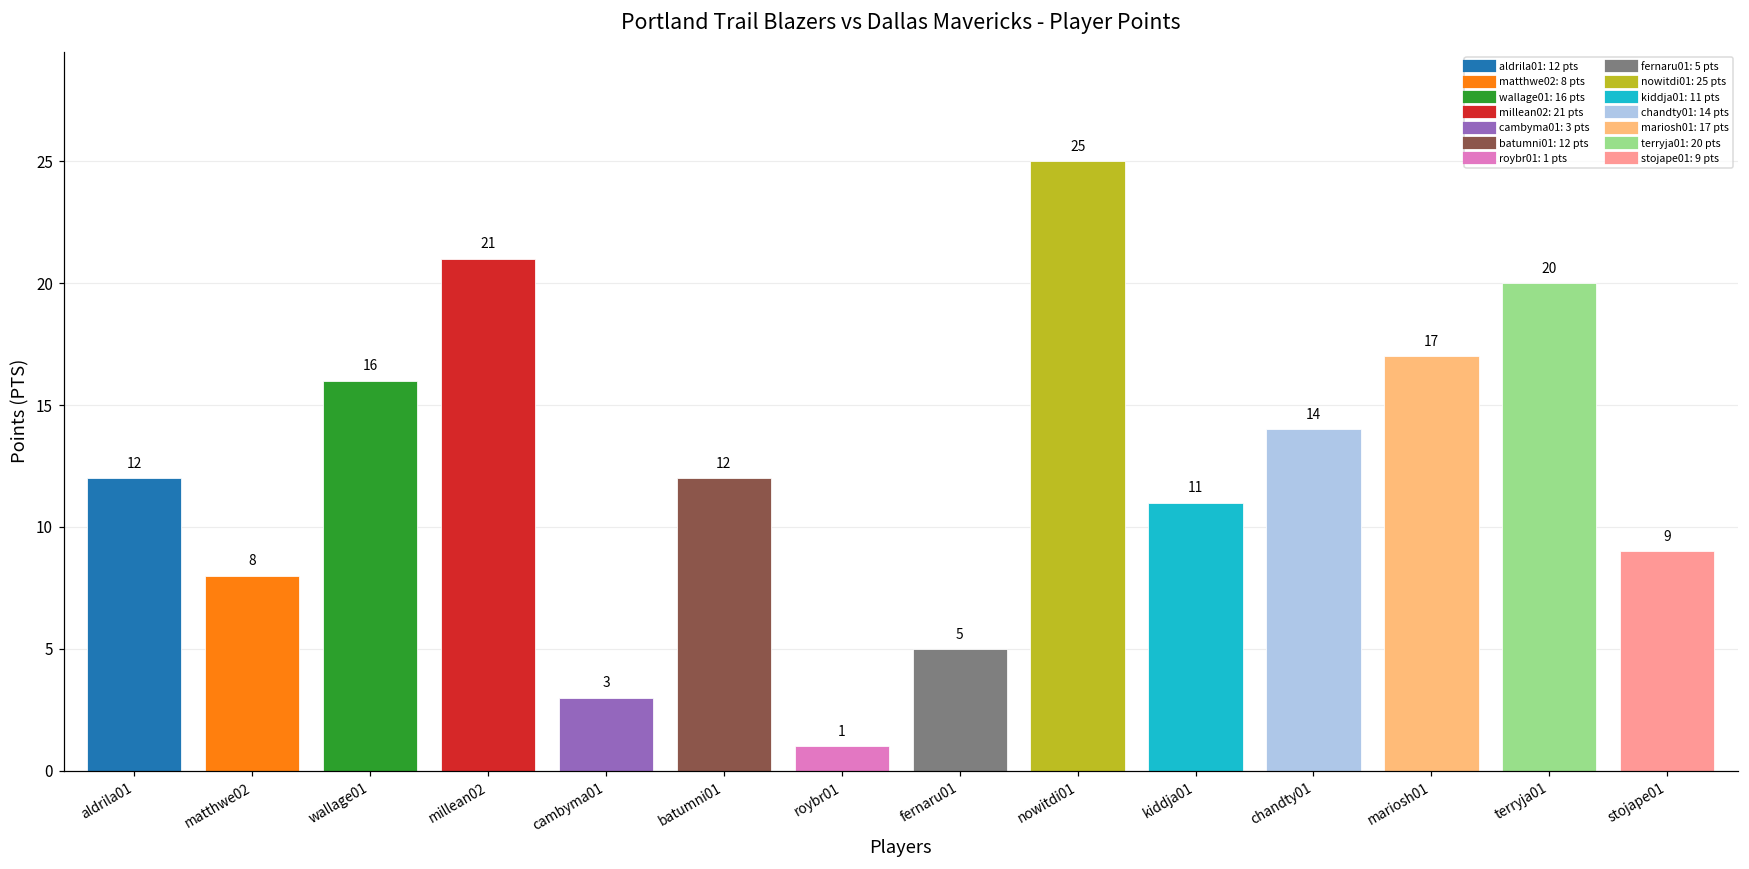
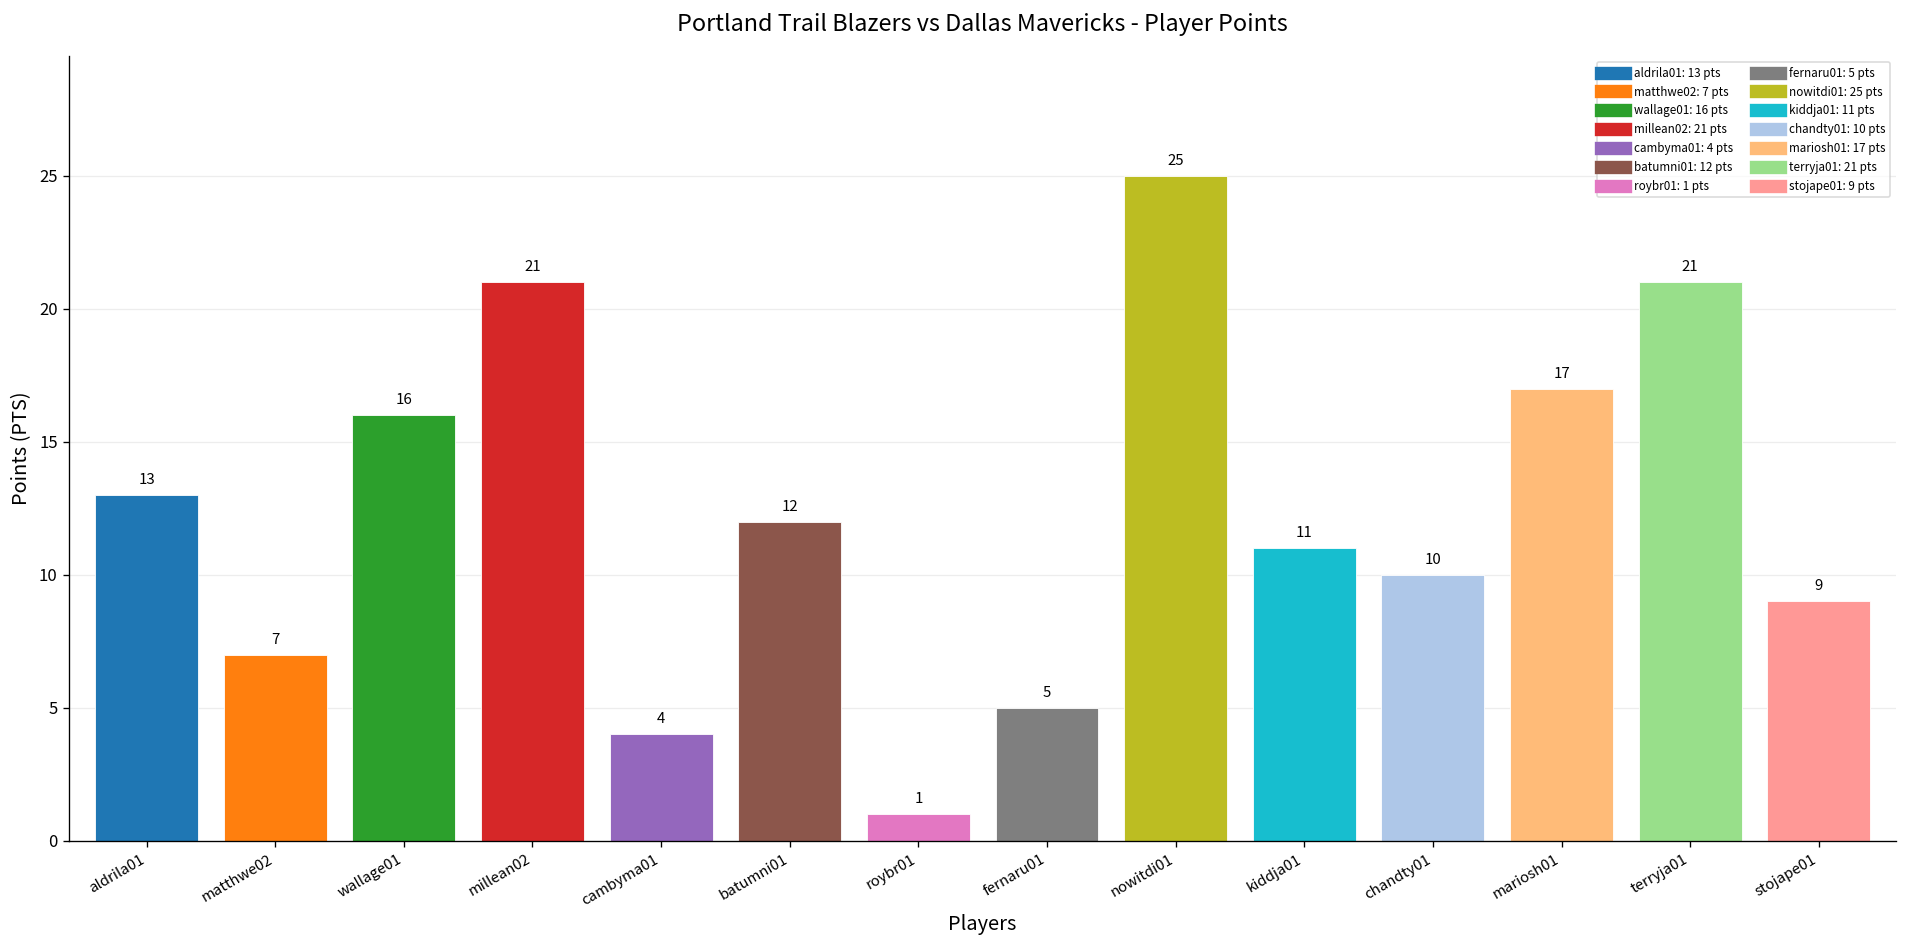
aldrila01: 12 -> 13
matthwe02: 8 -> 7
cambyma01: 3 -> 4
chandty01: 14 -> 10
terryja01: 20 -> 21
